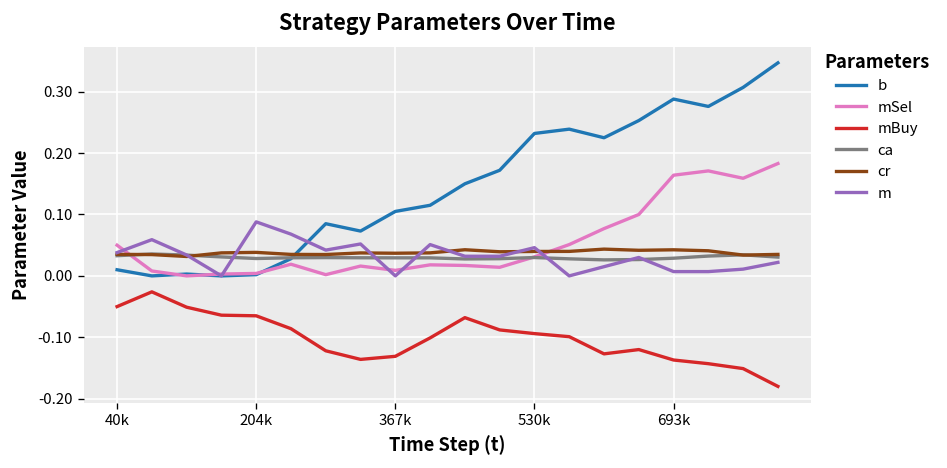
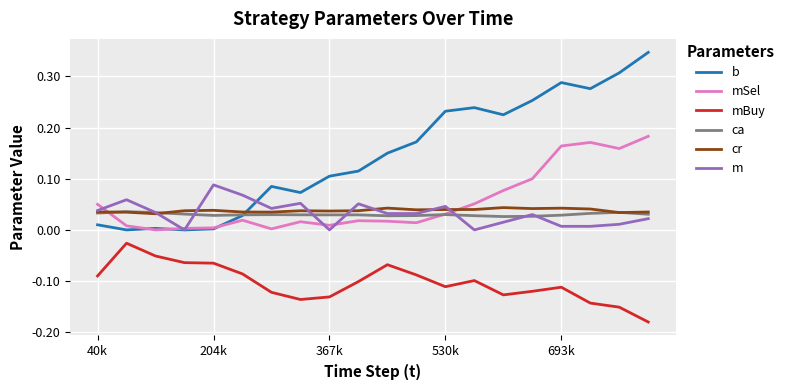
mBuy, 40k: -0.05 -> -0.09
mBuy, 530k: -0.09 -> -0.11
mBuy, 693k: -0.14 -> -0.11
